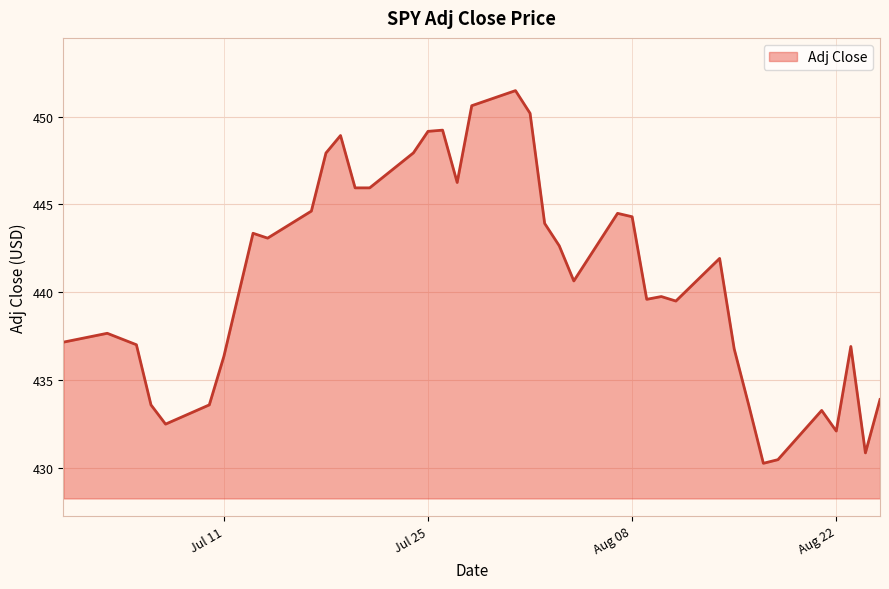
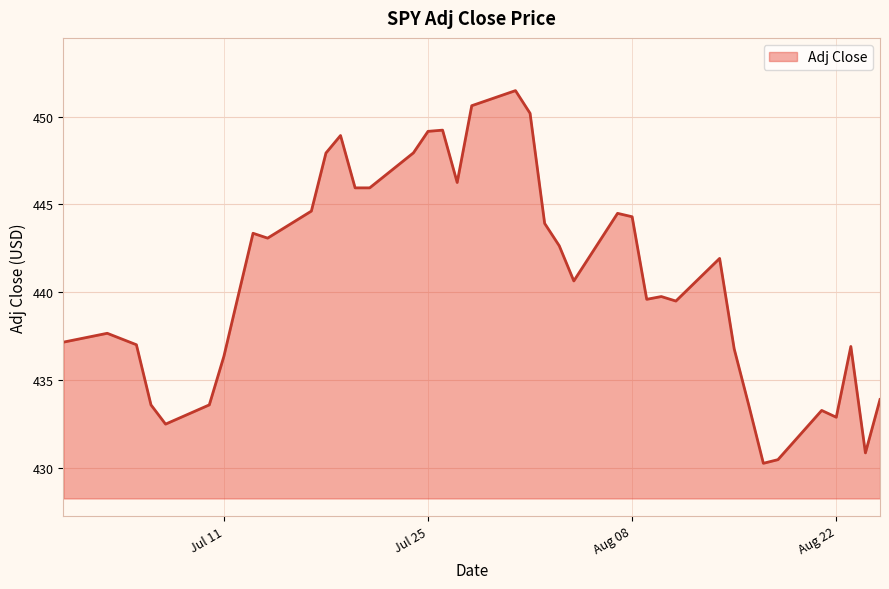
Aug 22: 432.1 -> 432.9
